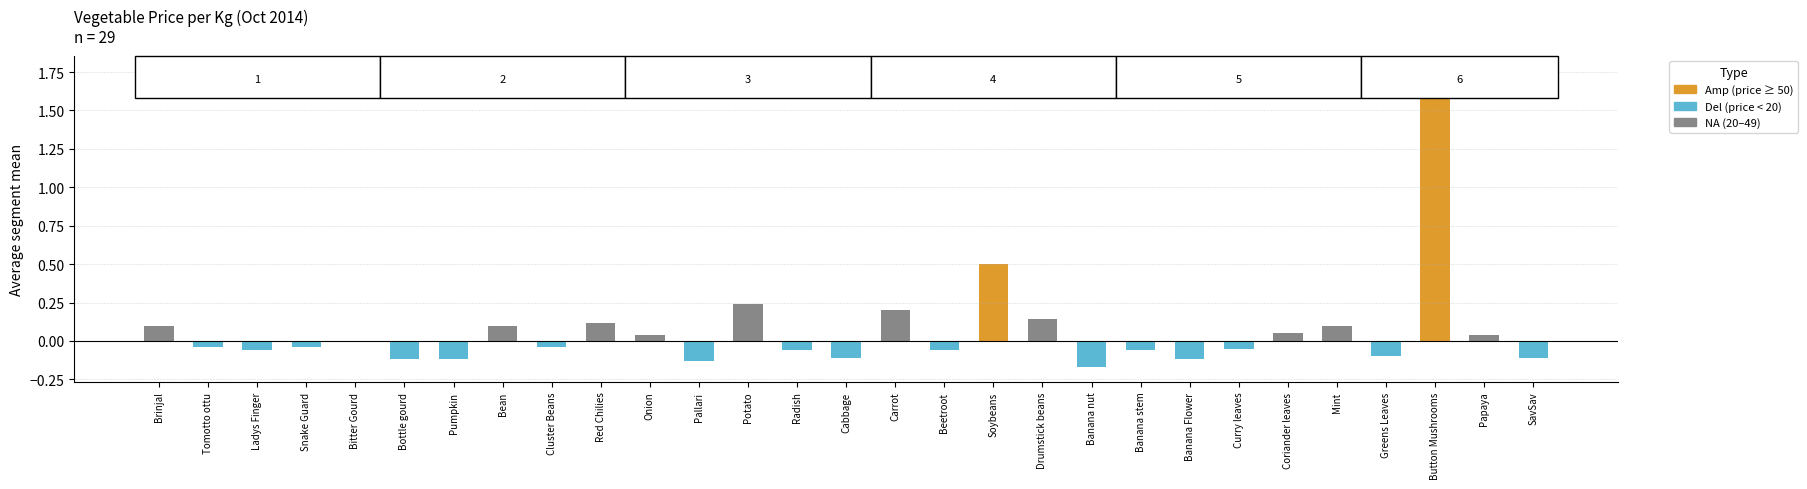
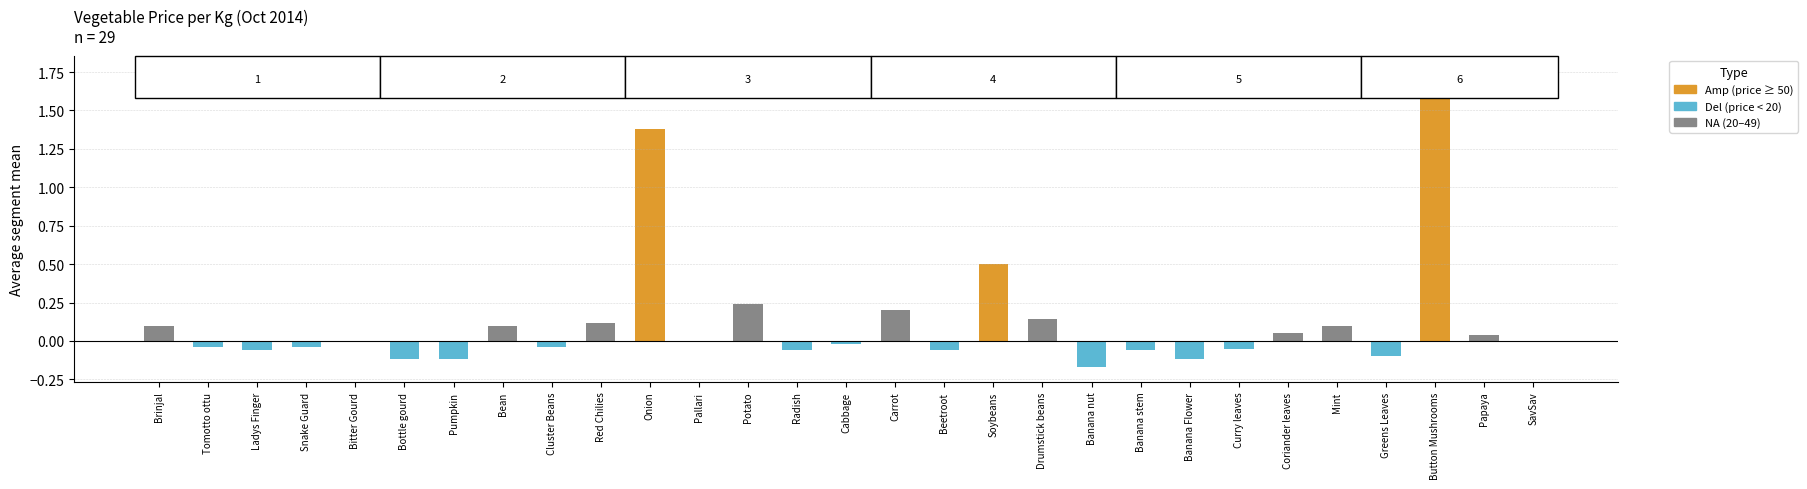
Onion: 0.04 -> 1.38
Pallari: -0.13 -> 0.00
Cabbage: -0.11 -> -0.02
SavSav: -0.11 -> 0.00
